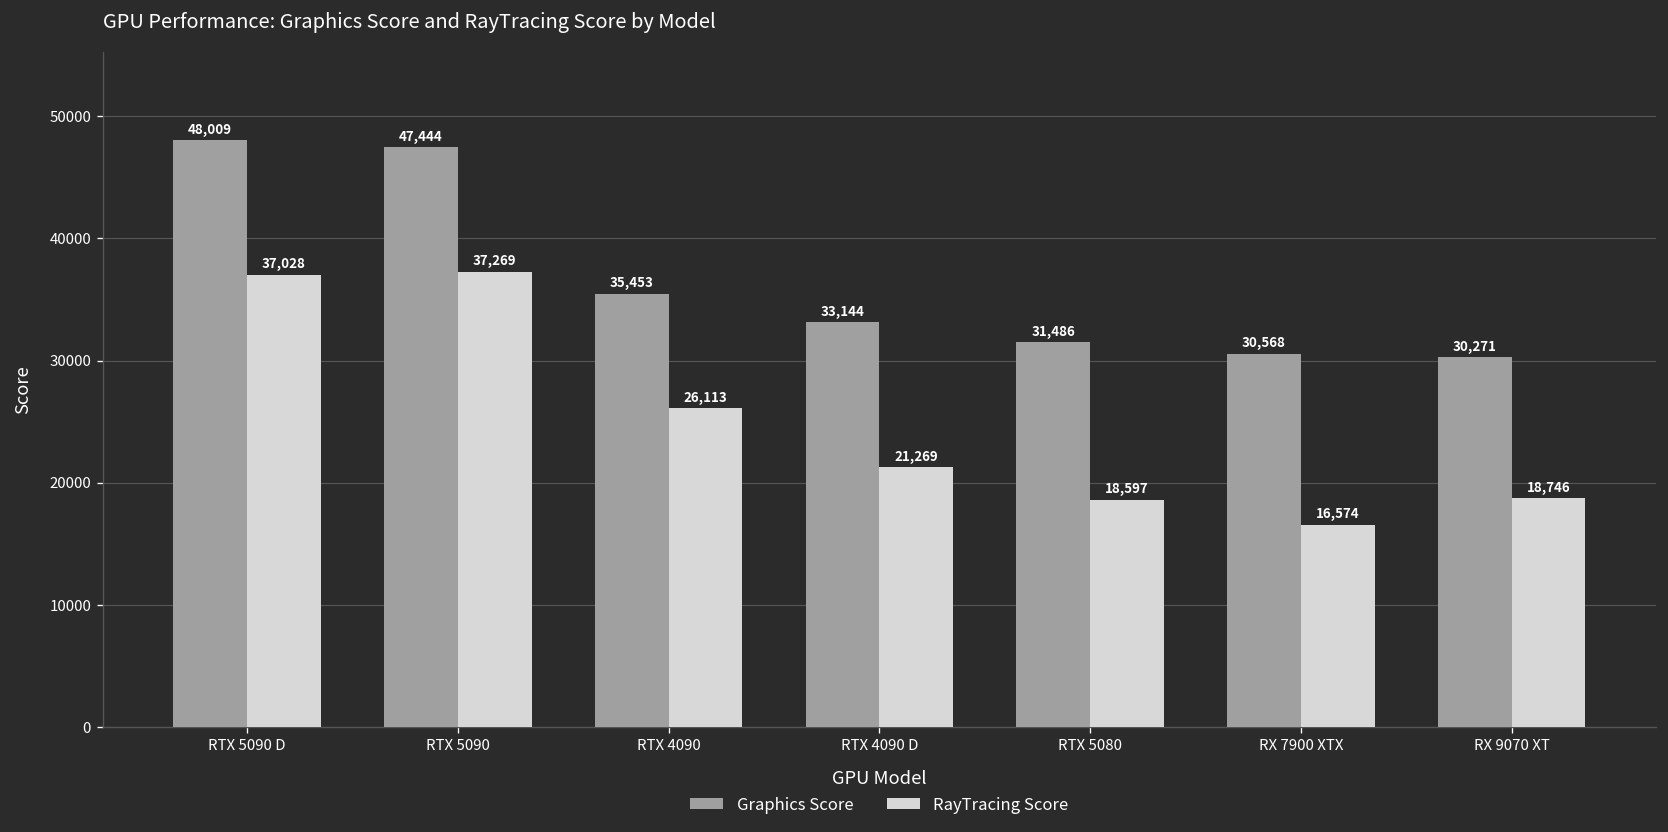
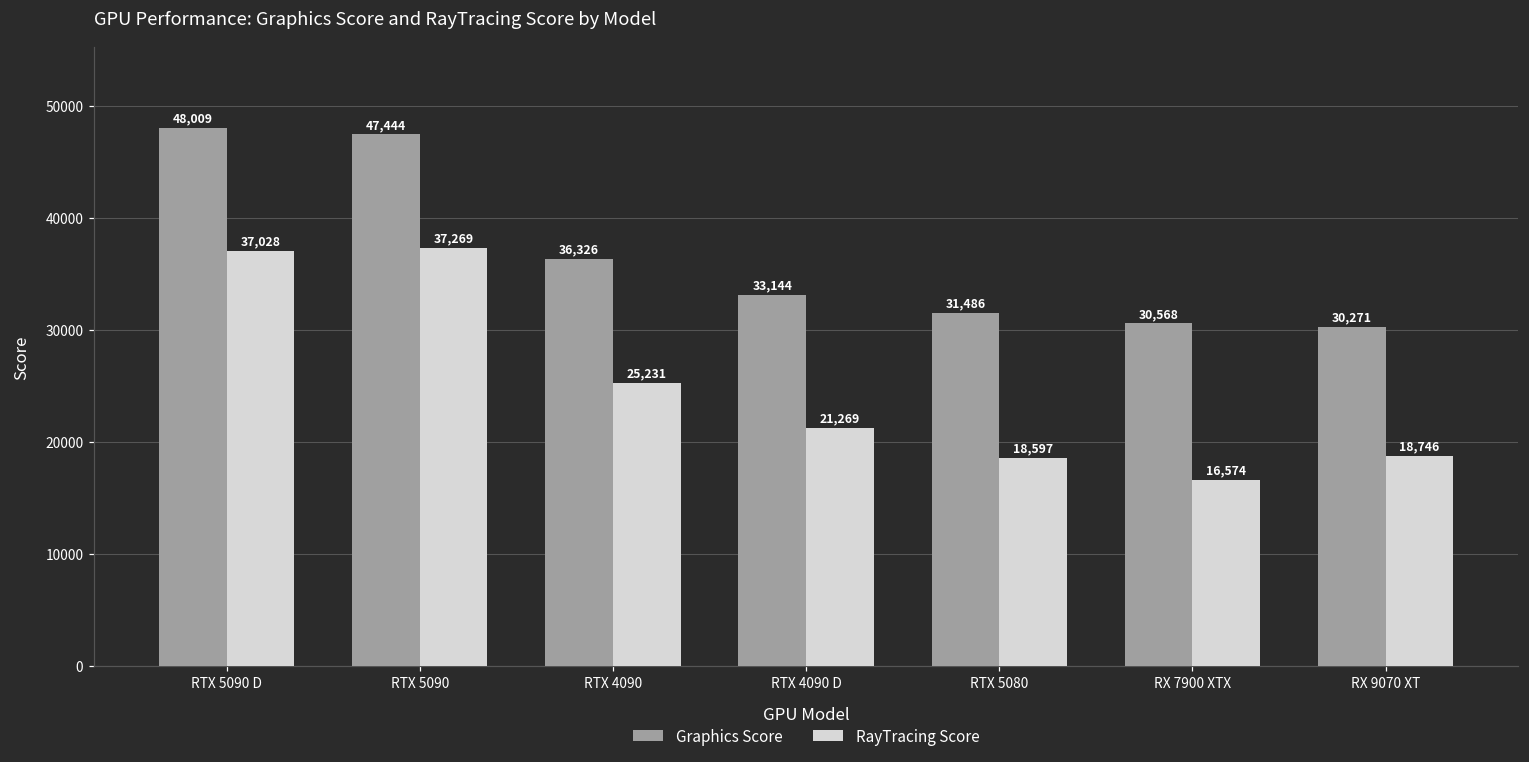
Graphics Score, RTX 4090: 35,453 -> 36,326
RayTracing Score, RTX 4090: 26,113 -> 25,231
